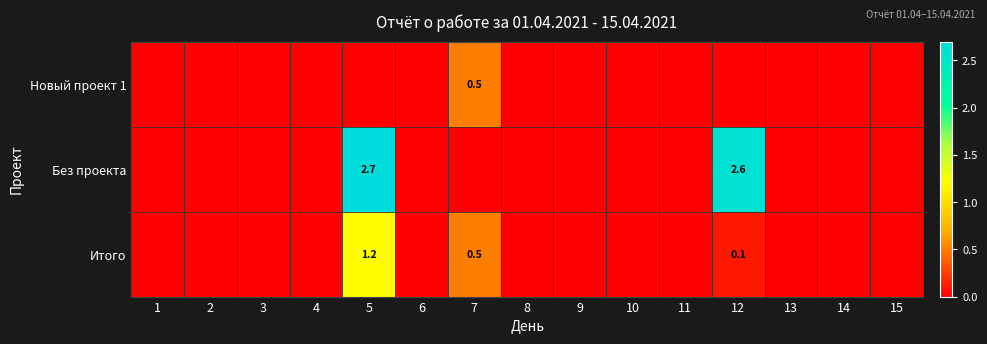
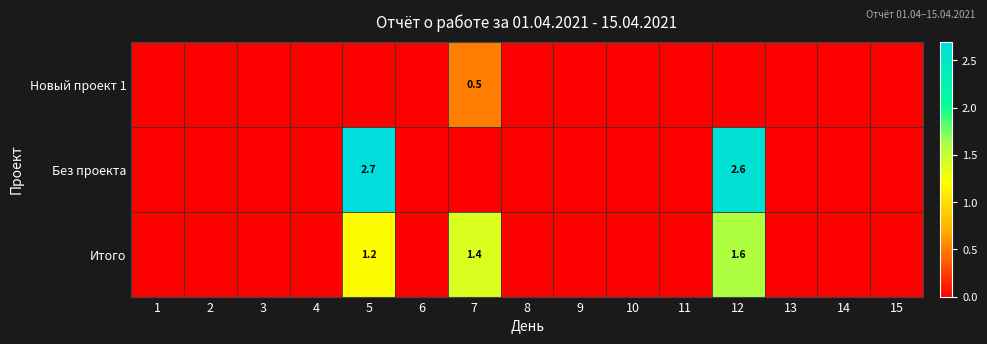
Итого, 7: 0.5 -> 1.4
Итого, 12: 0.1 -> 1.6
